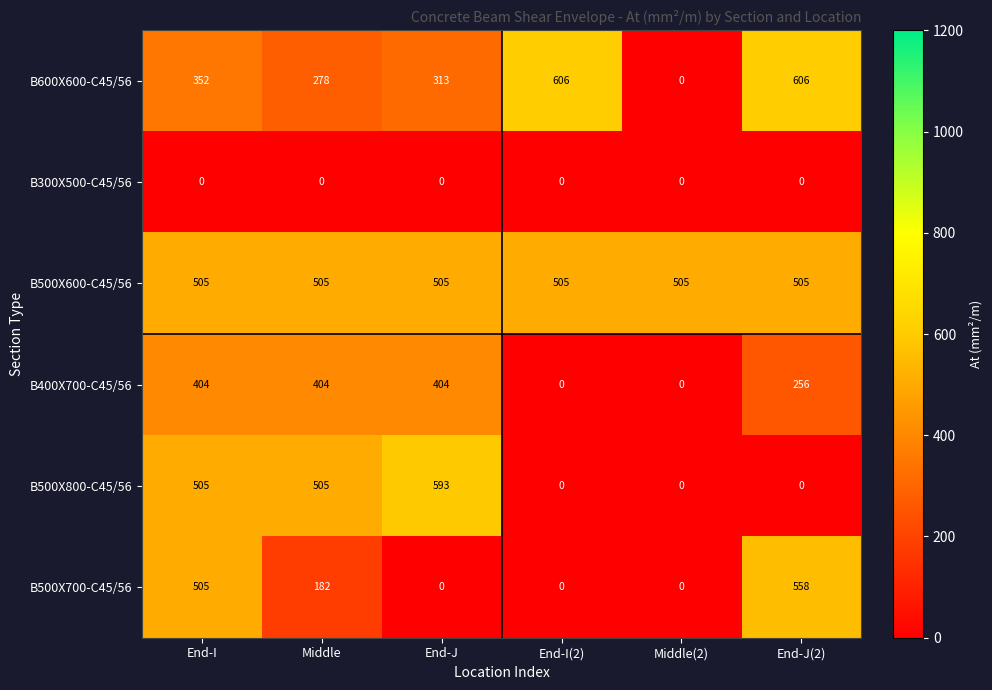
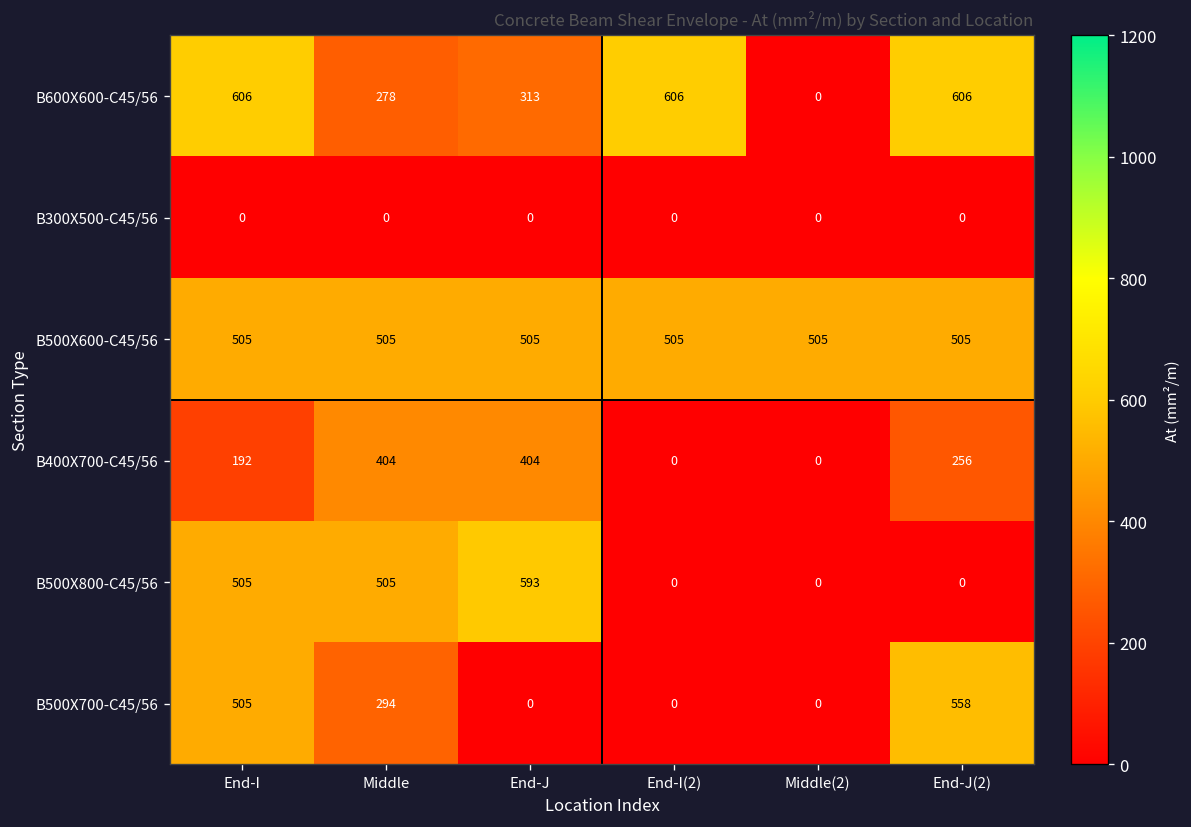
B600X600-C45/56, End-I: 352 -> 606
B400X700-C45/56, End-I: 404 -> 192
B500X700-C45/56, Middle: 182 -> 294
